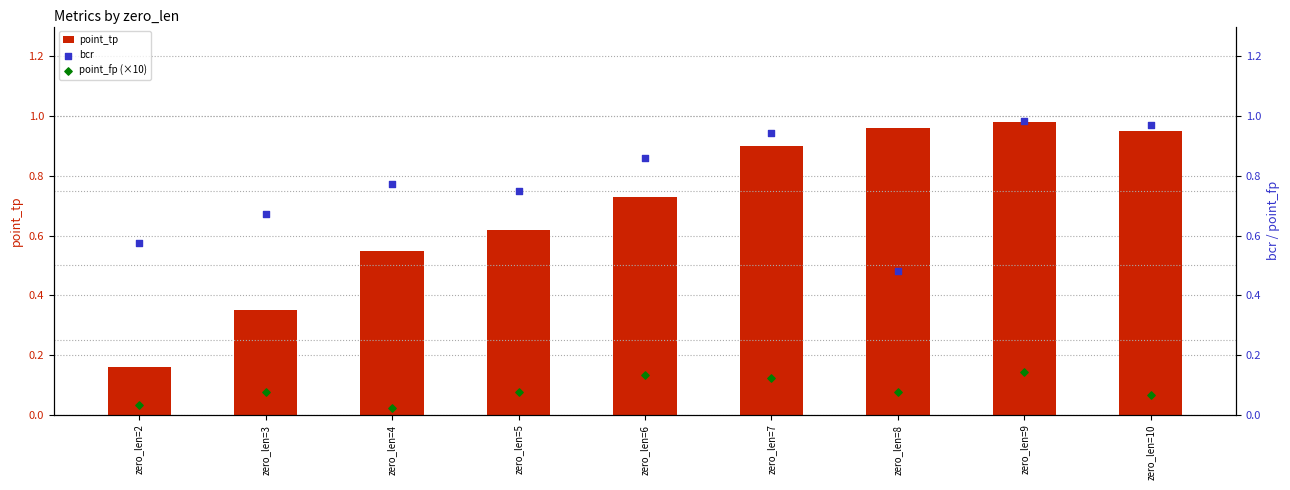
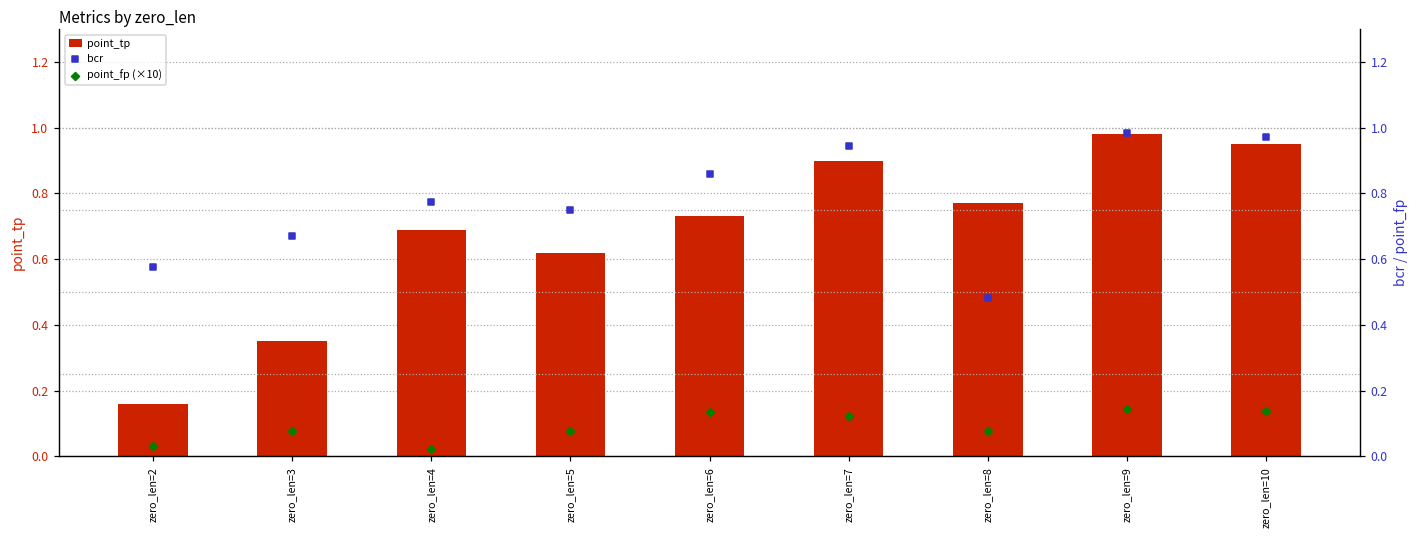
point_tp, zero_len=4: 0.55 -> 0.69
point_tp, zero_len=8: 0.96 -> 0.77
point_fp (×10), zero_len=10: 0.07 -> 0.14
